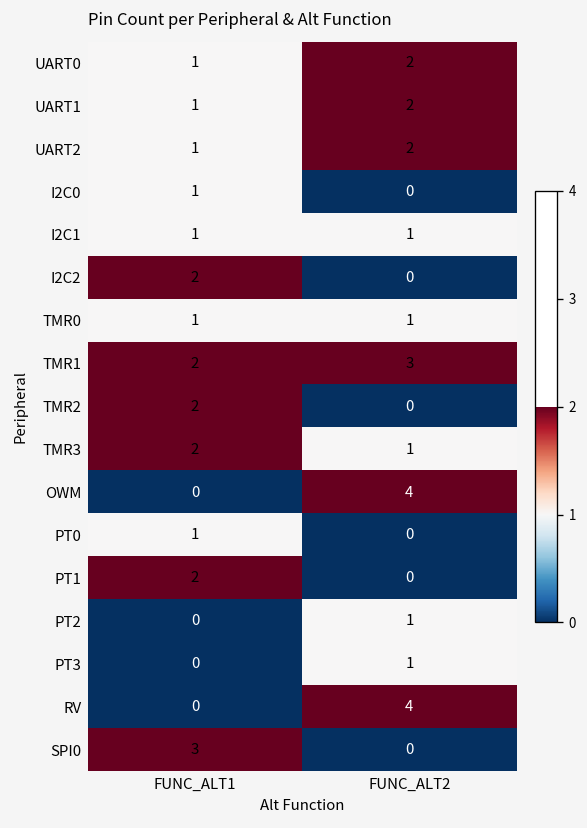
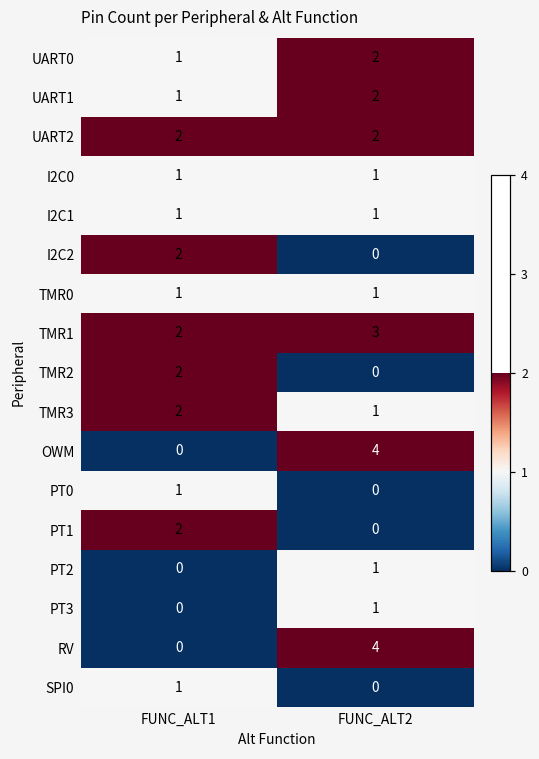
UART2, FUNC_ALT1: 1 -> 2
I2C0, FUNC_ALT2: 0 -> 1
SPI0, FUNC_ALT1: 3 -> 1
